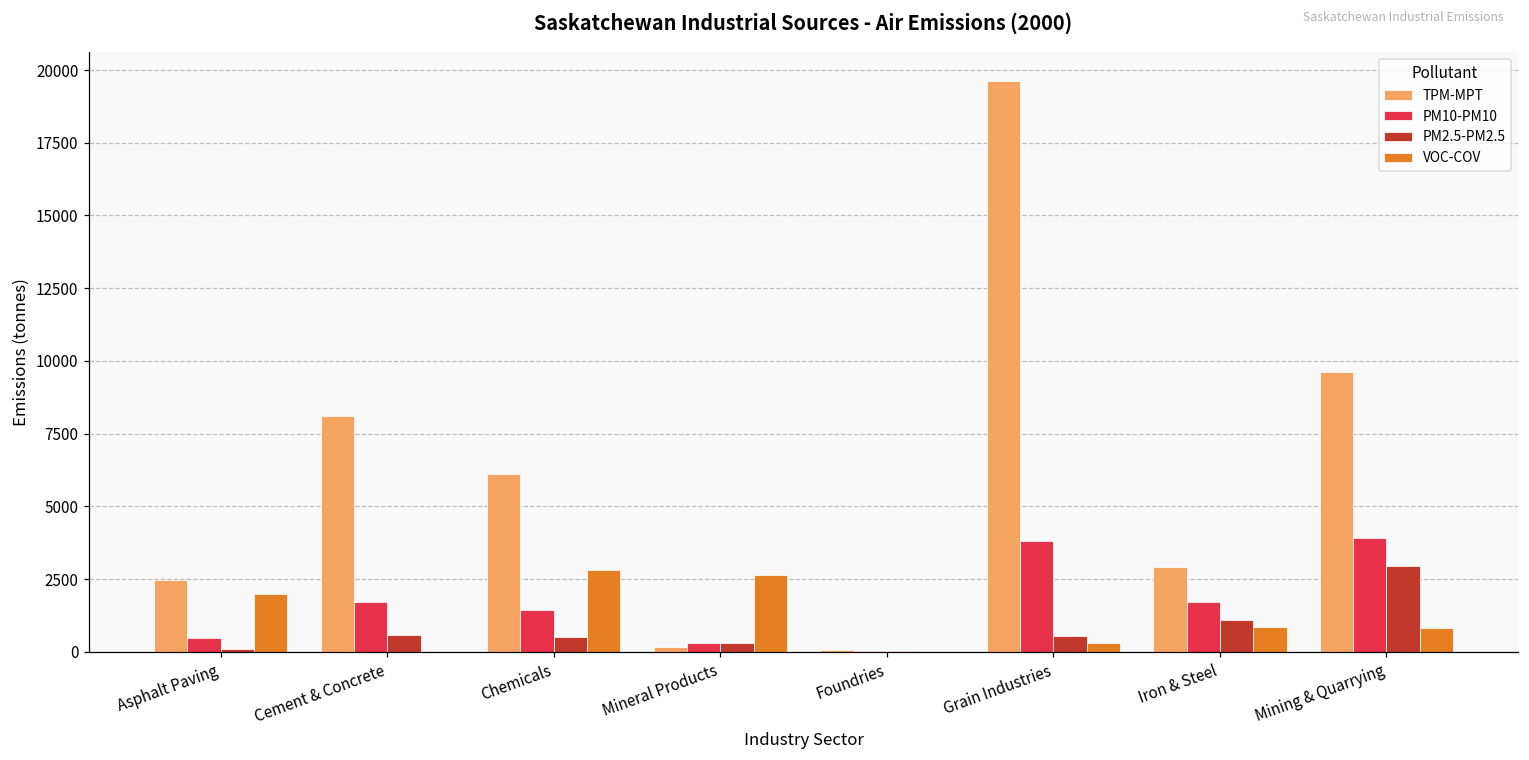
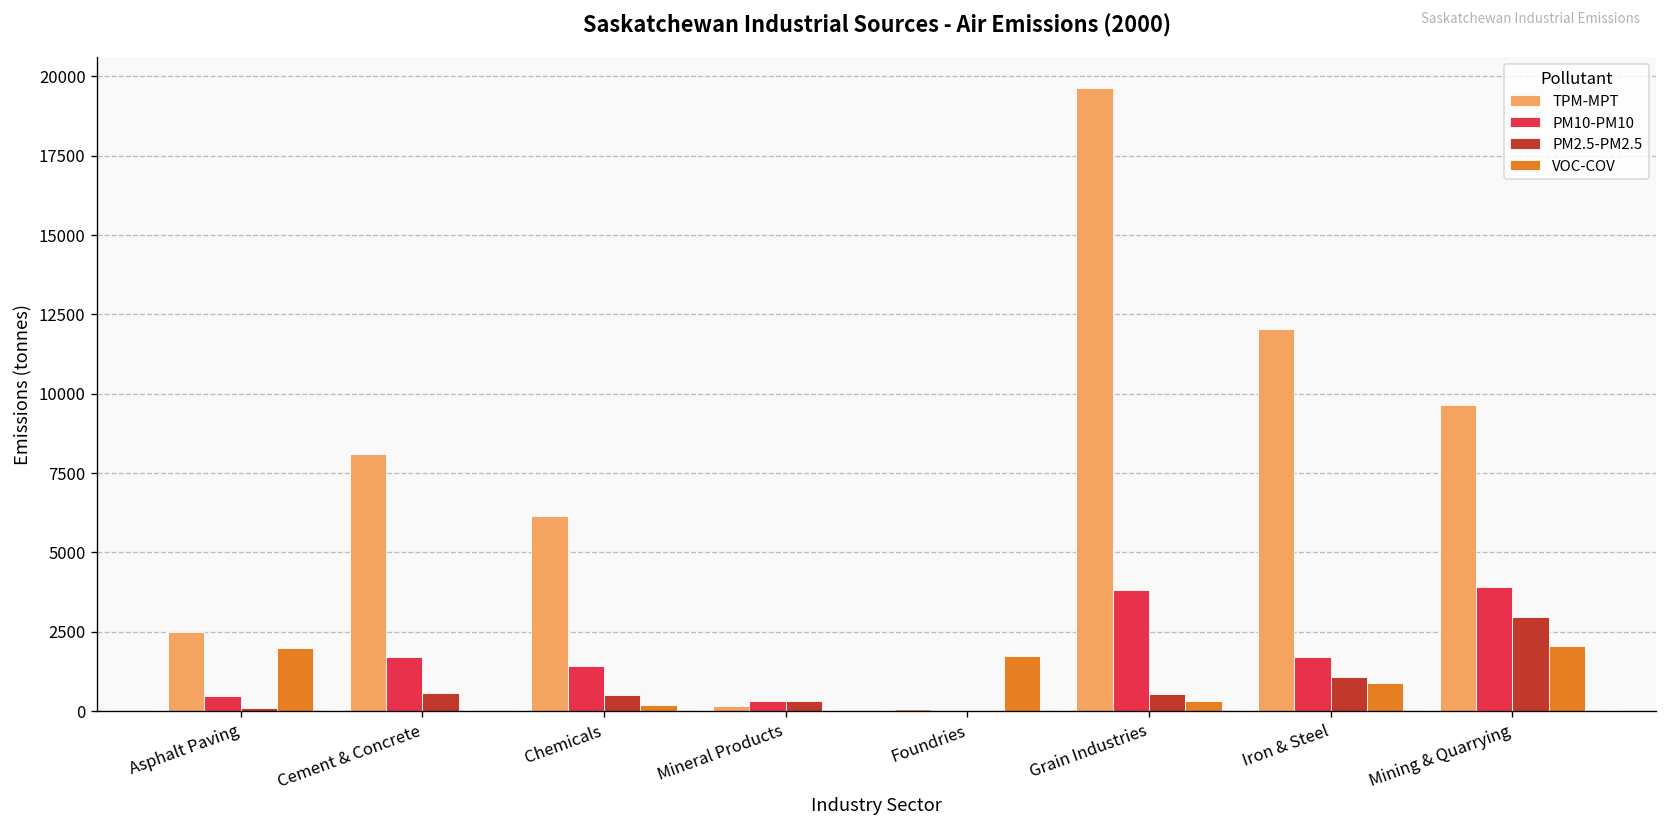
VOC-COV, Chemicals: 2800 -> 200
VOC-COV, Mineral Products: 2700 -> 0
VOC-COV, Foundries: 0 -> 1700
TPM-MPT, Iron & Steel: 2900 -> 12000
VOC-COV, Mining & Quarrying: 800 -> 2100
